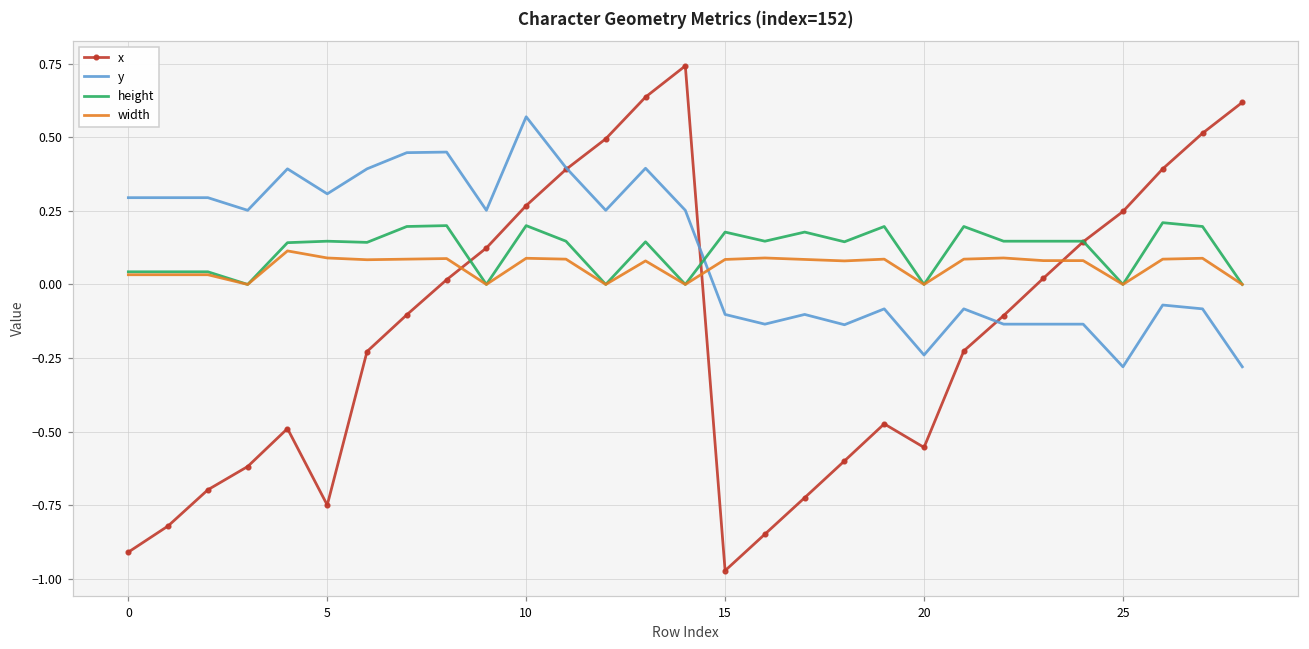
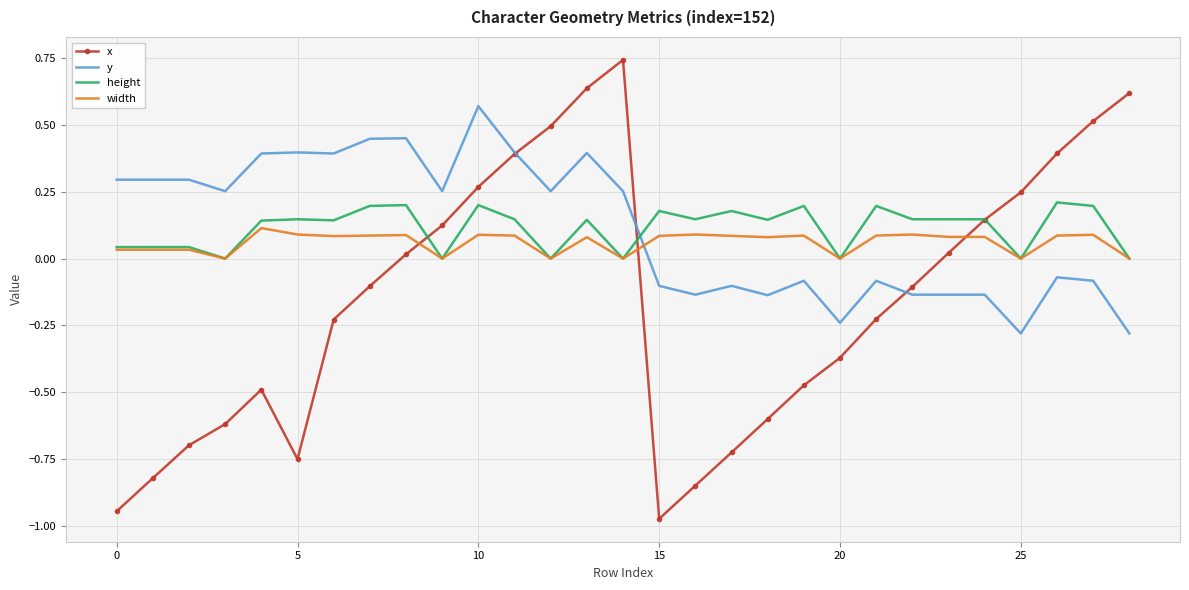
x, 0: -0.91 -> -0.95
y, 5: 0.31 -> 0.40
x, 20: -0.55 -> -0.37
